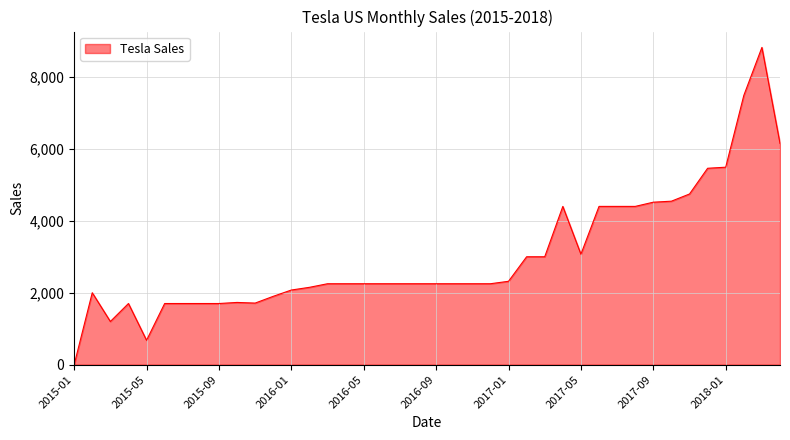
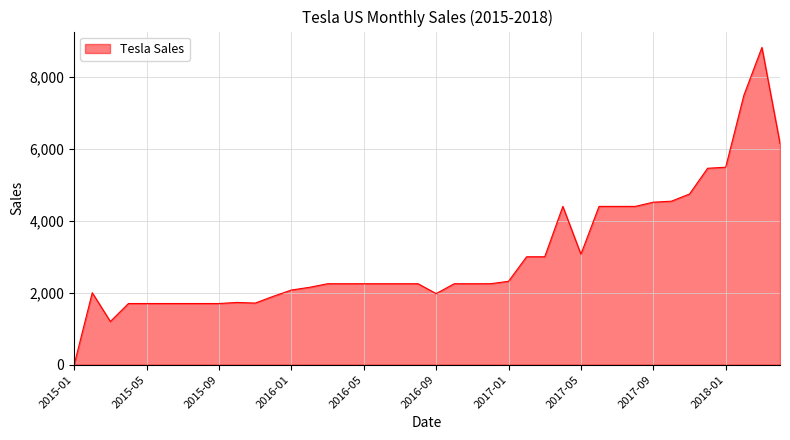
2015-05: 700 -> 1,700
2016-09: 2,300 -> 2,000
